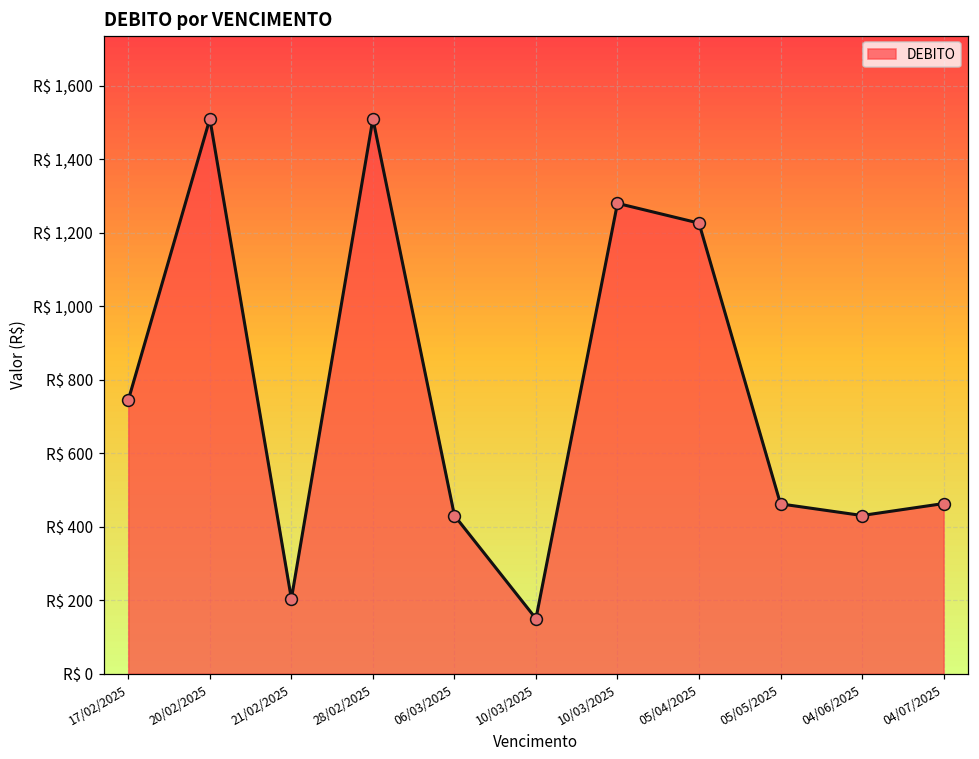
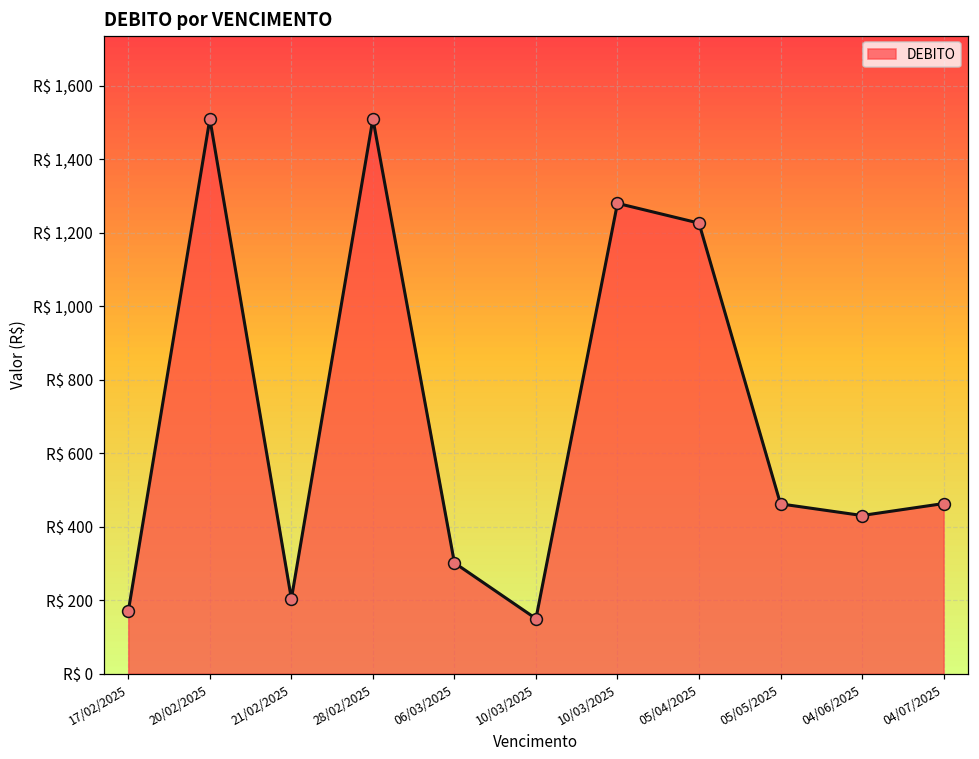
17/02/2025: R$ 740 -> R$ 170
06/03/2025: R$ 430 -> R$ 300
